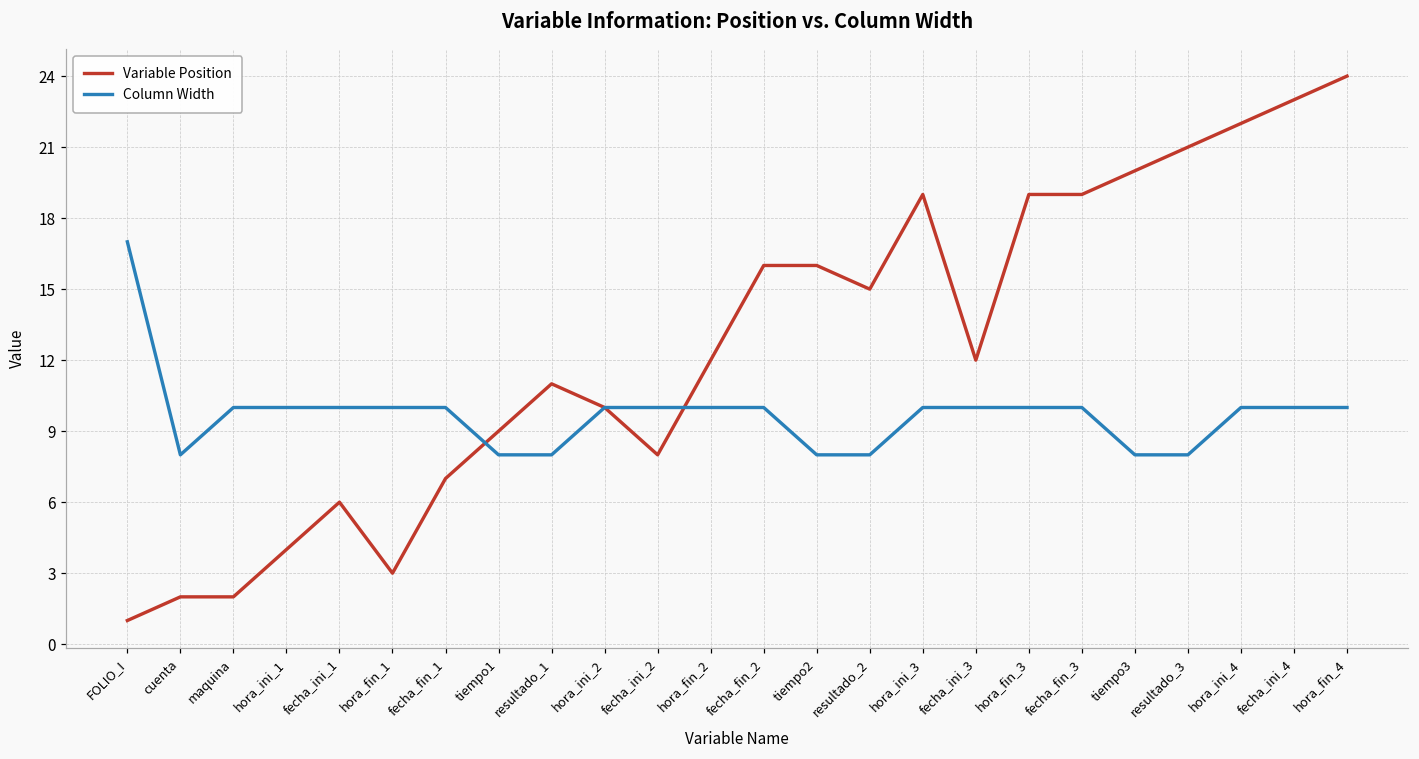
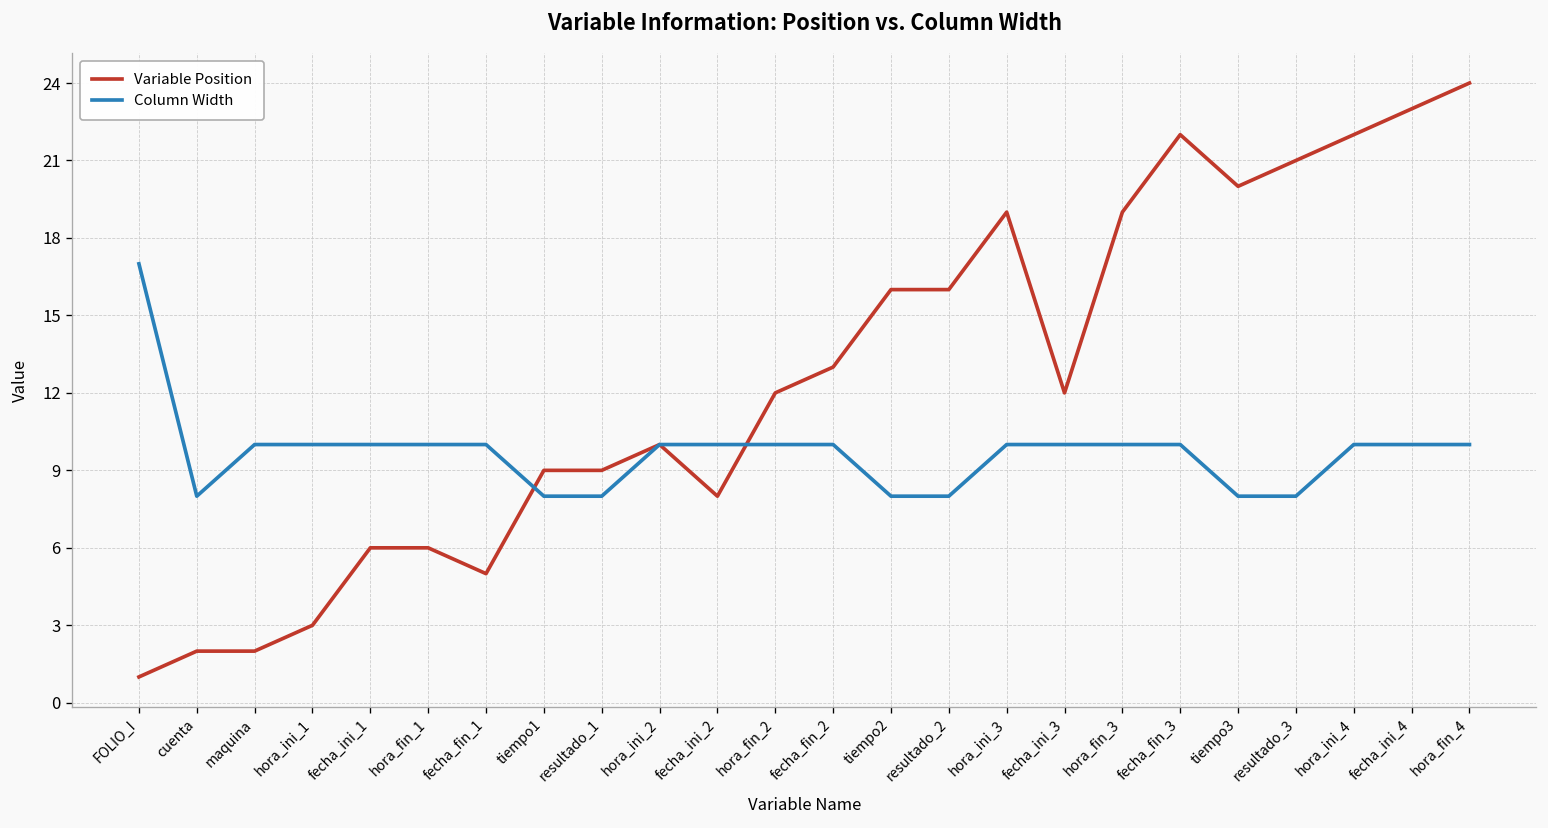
Variable Position, hora_ini_1: 4 -> 3
Variable Position, hora_fin_1: 3 -> 6
Variable Position, fecha_fin_1: 7 -> 5
Variable Position, resultado_1: 11 -> 9
Variable Position, fecha_fin_2: 16 -> 13
Variable Position, resultado_2: 15 -> 16
Variable Position, fecha_fin_3: 19 -> 22
